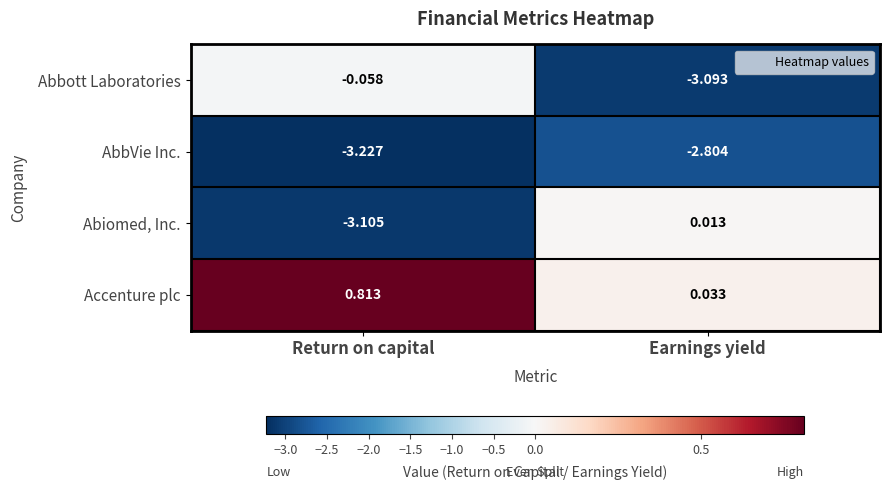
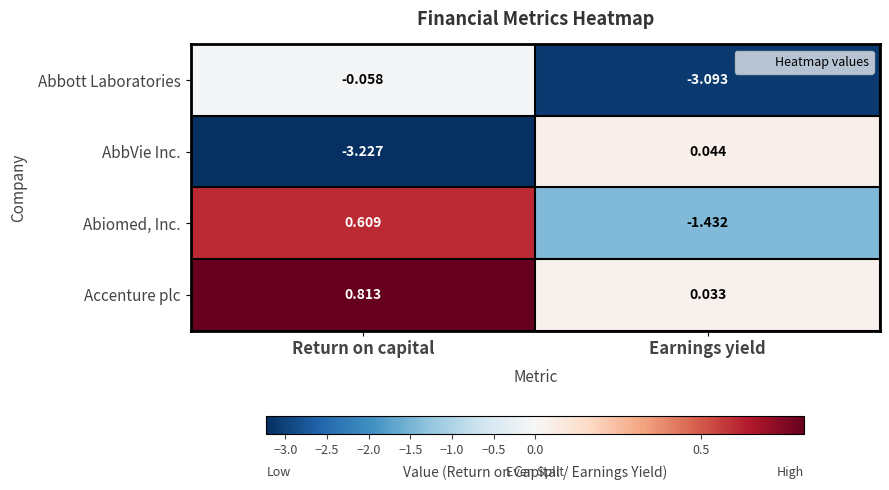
AbbVie Inc., Earnings yield: -2.804 -> 0.044
Abiomed, Inc., Return on capital: -3.105 -> 0.609
Abiomed, Inc., Earnings yield: 0.013 -> -1.432
